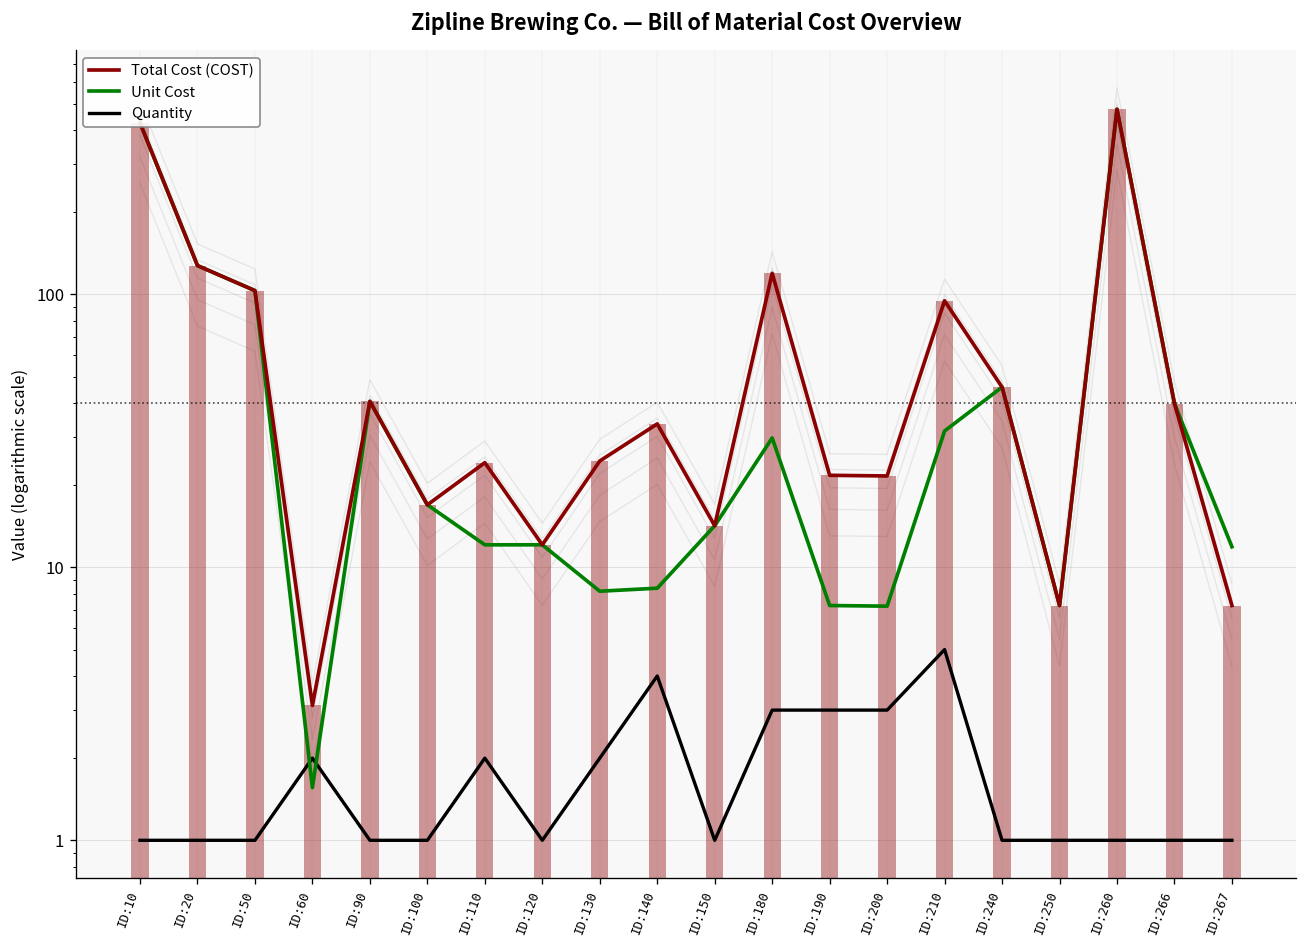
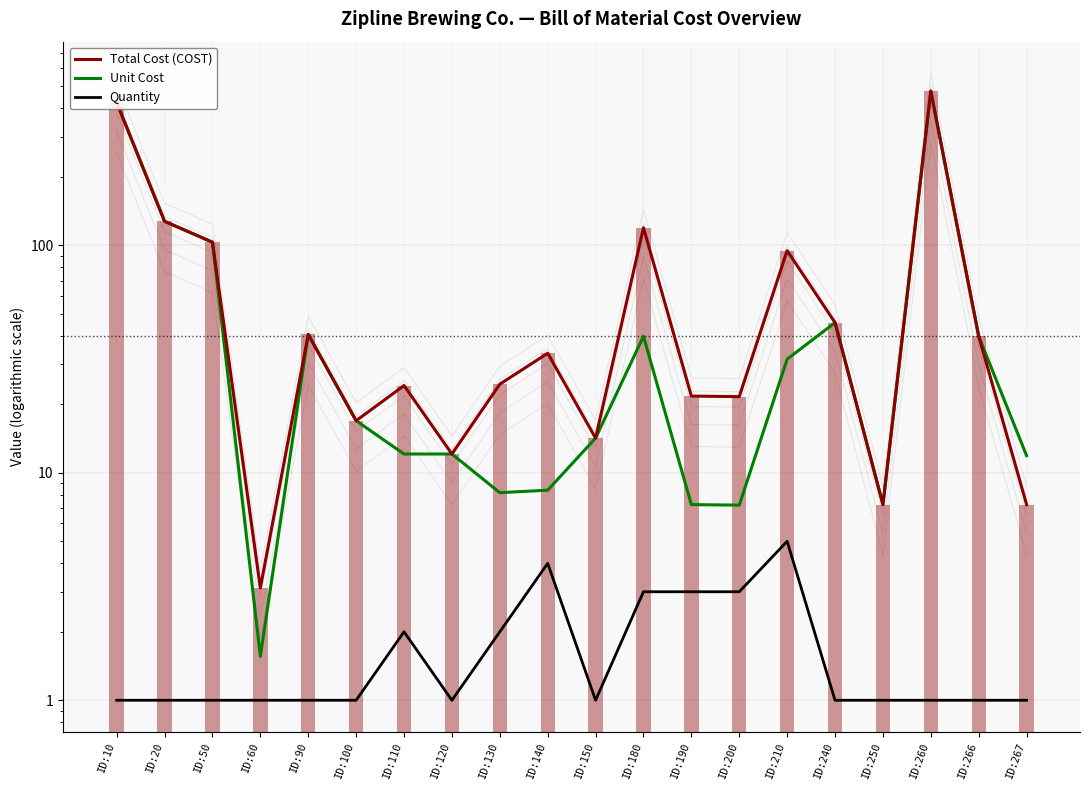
Quantity, ID:60: 2 -> 1
Unit Cost, ID:180: 30 -> 40
